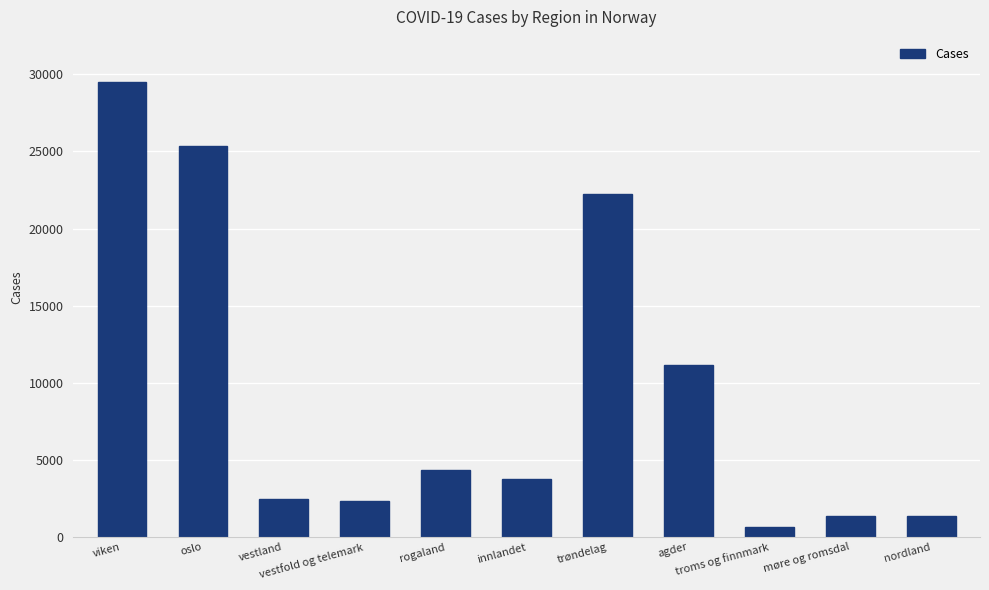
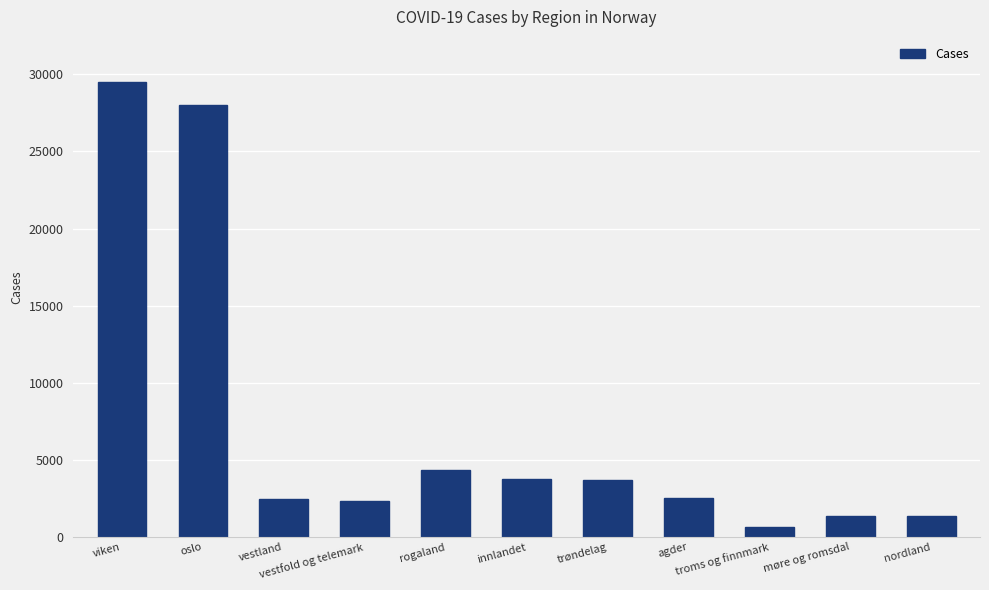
oslo: 25300 -> 28000
trøndelag: 22200 -> 3700
agder: 11100 -> 2500
